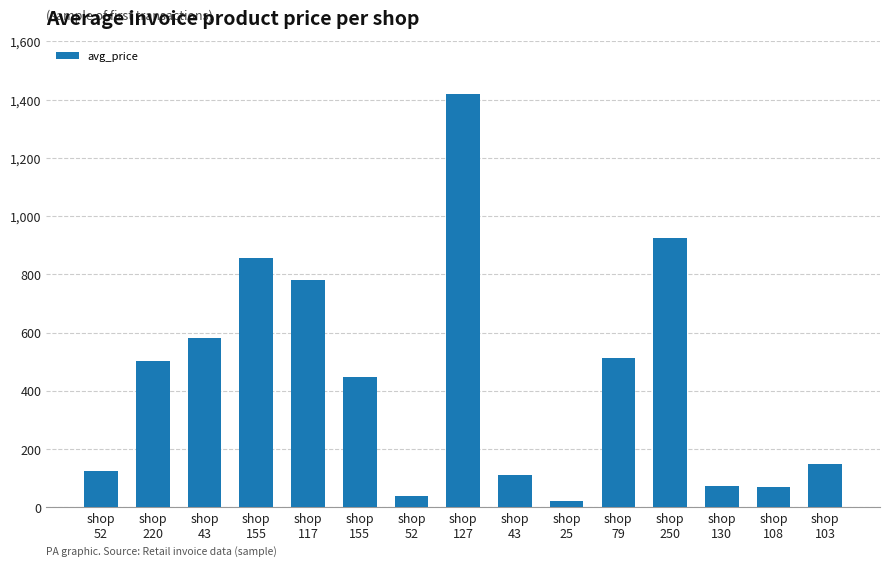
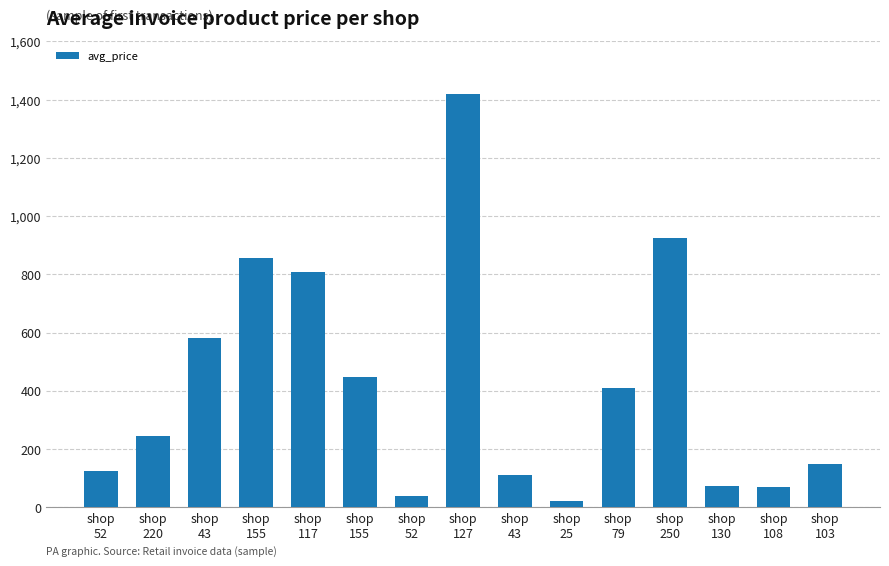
shop 220: 500 -> 250
shop 117: 780 -> 810
shop 79: 510 -> 410
